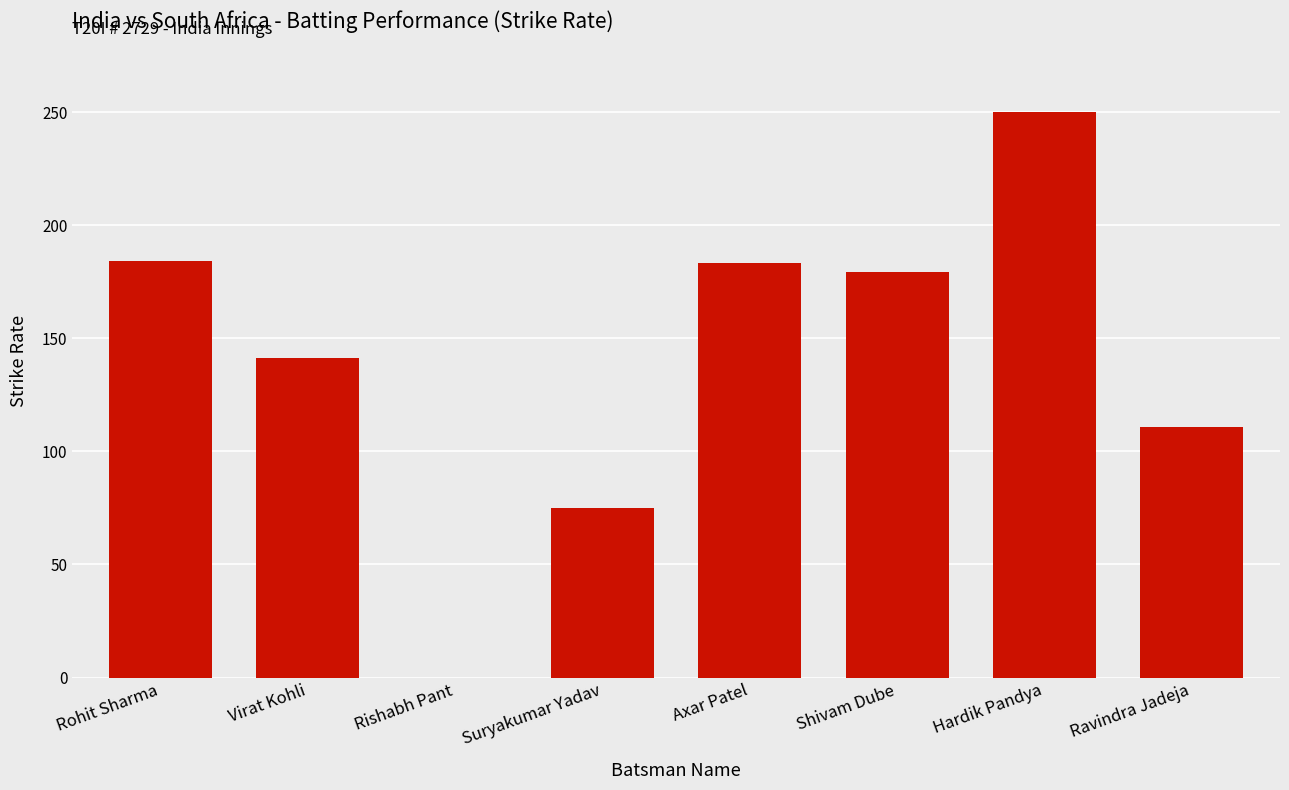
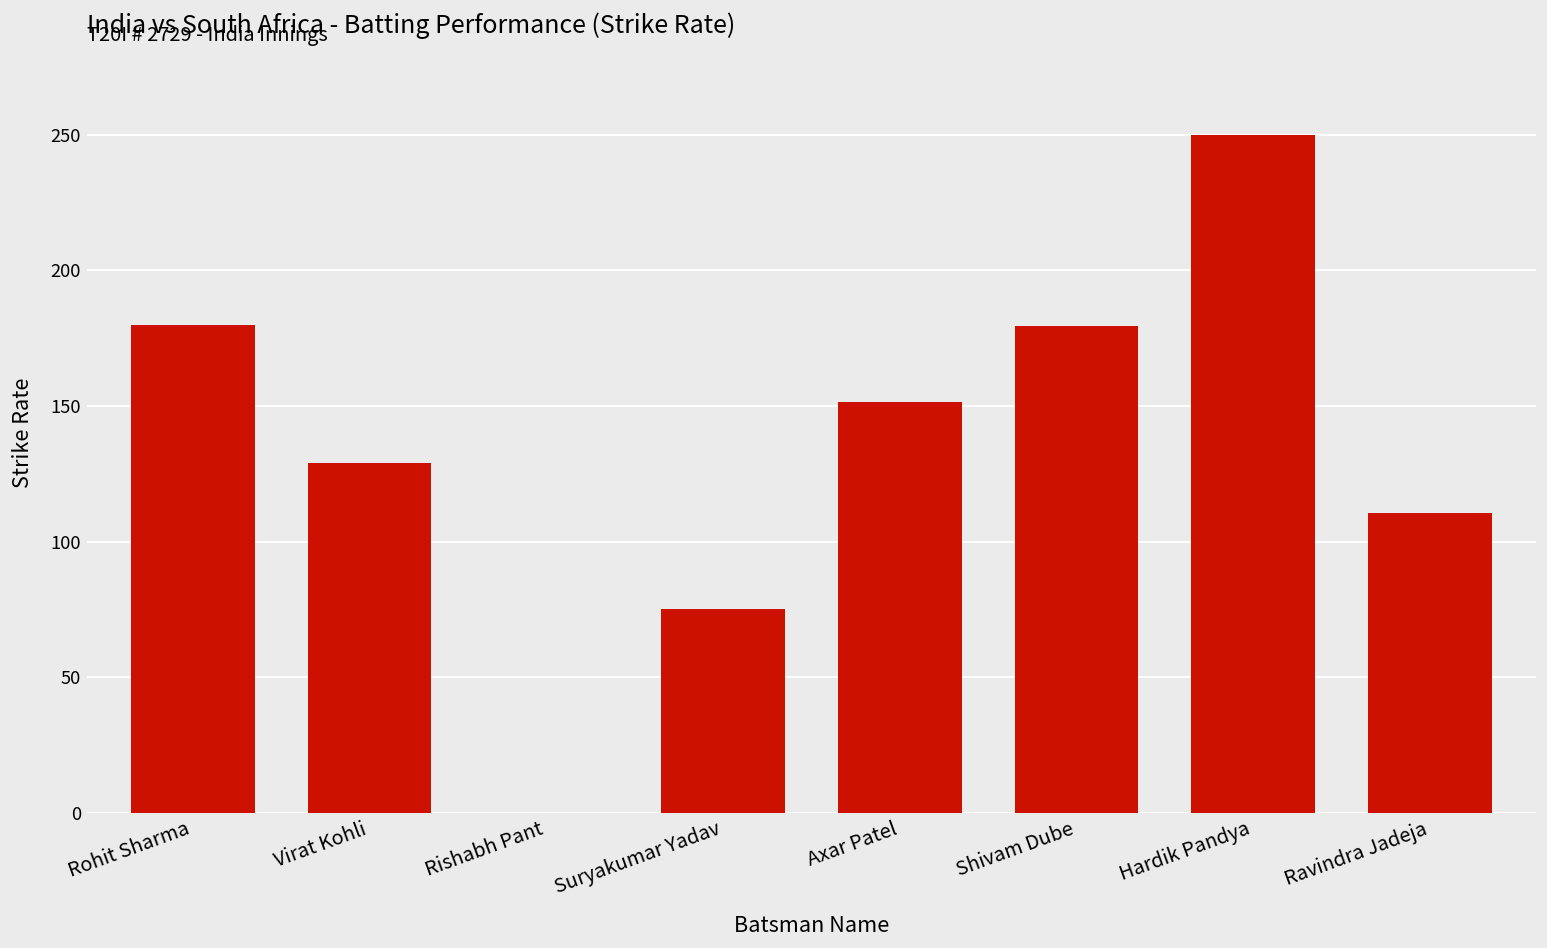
Rohit Sharma: 184 -> 180
Virat Kohli: 141 -> 129
Axar Patel: 183 -> 152
